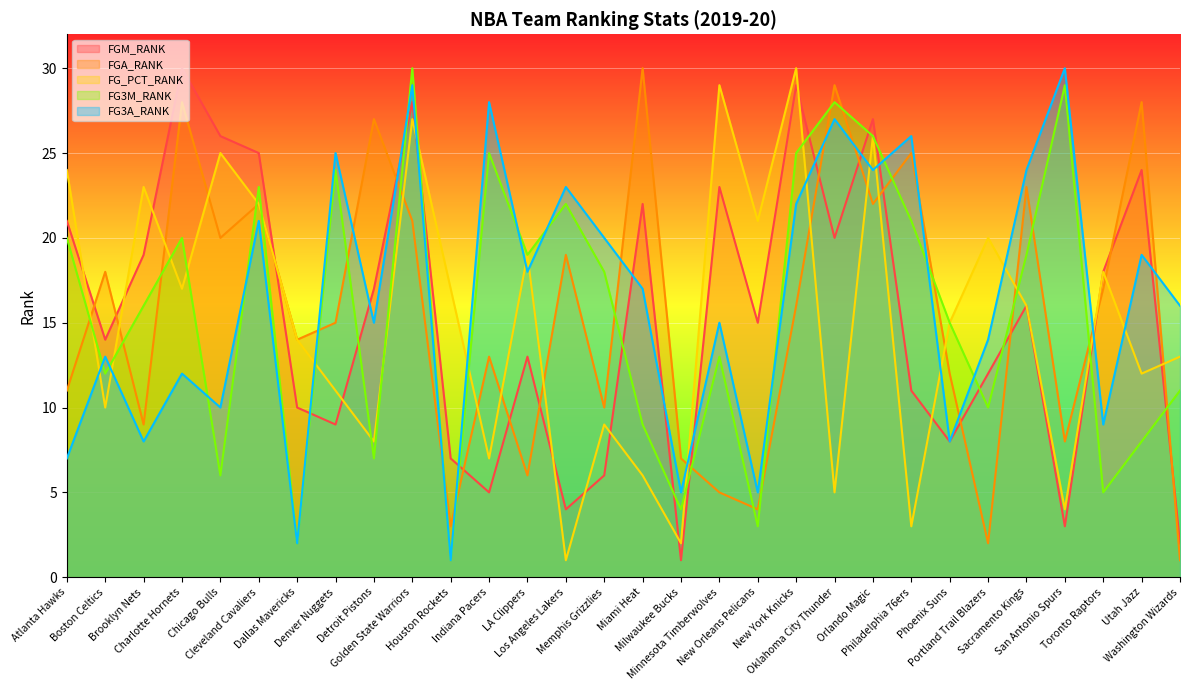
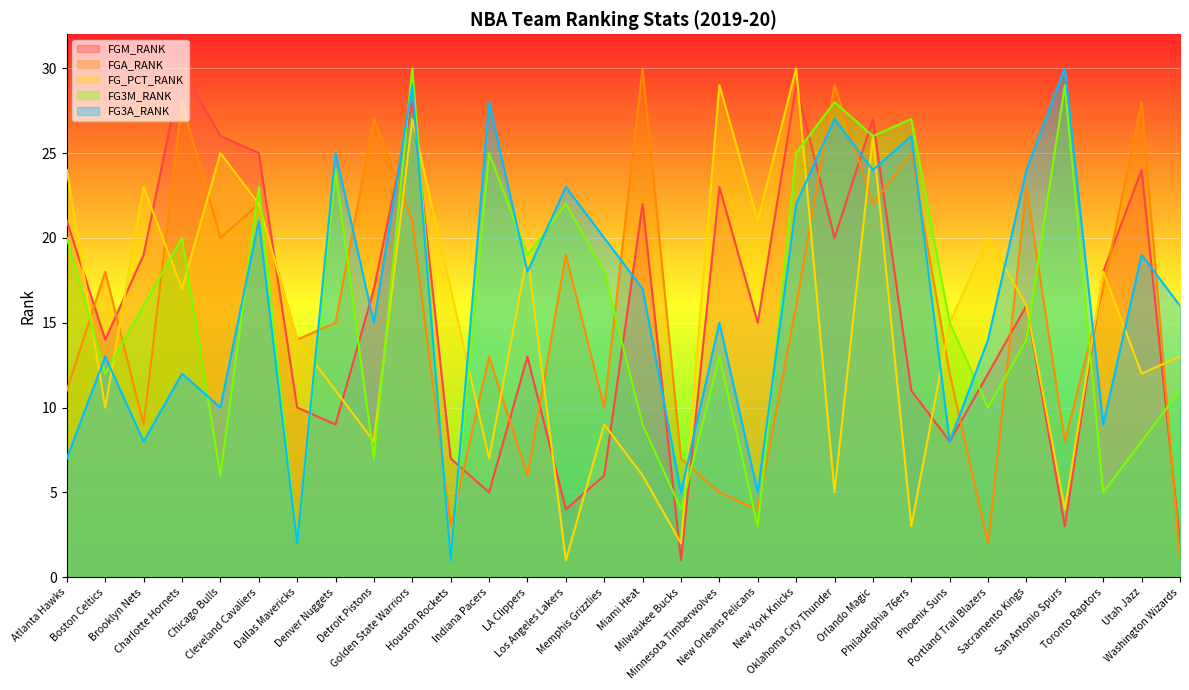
FG3M_RANK, Philadelphia 76ers: 21 -> 27
FG3M_RANK, Sacramento Kings: 19 -> 14
